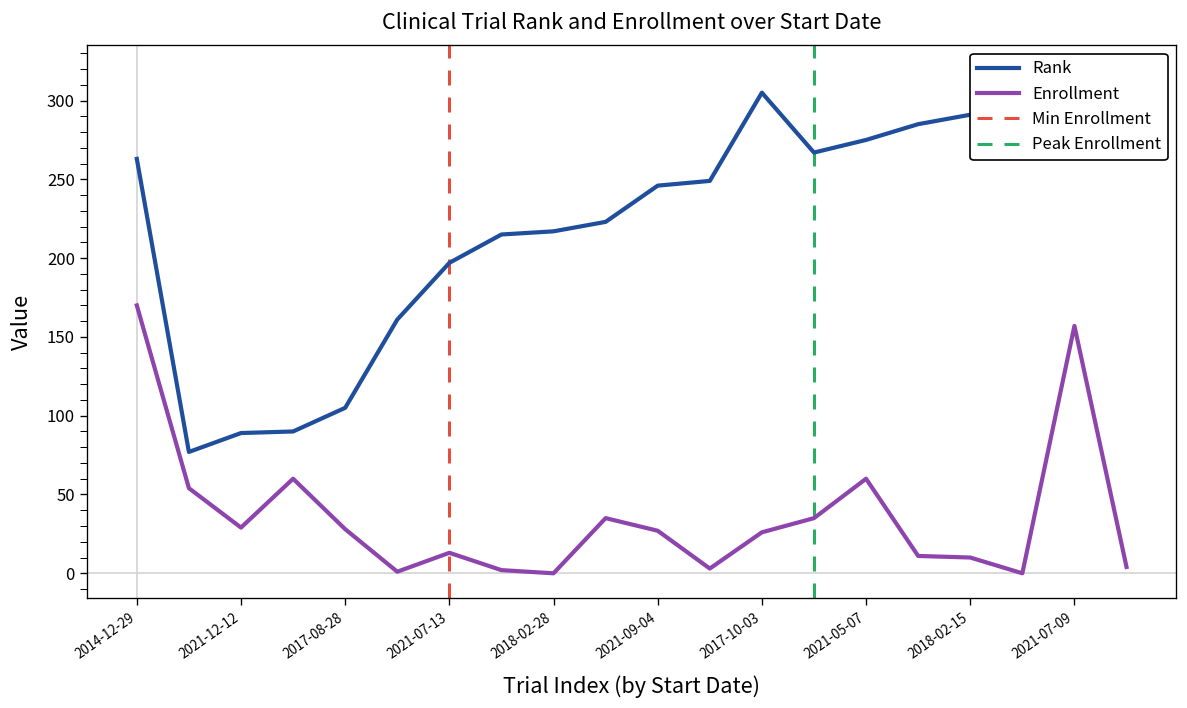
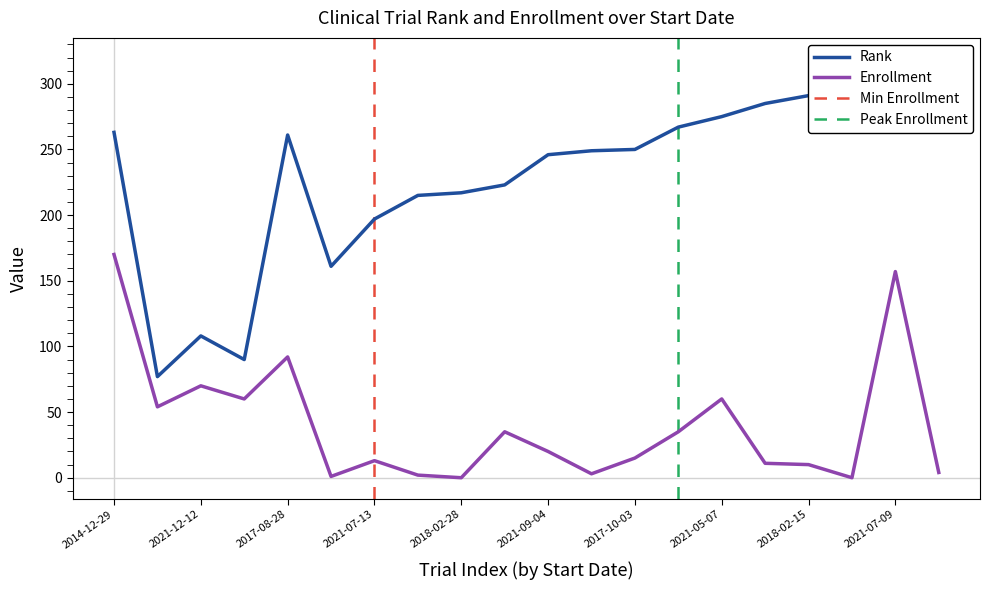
Rank, 2021-12-12: 89 -> 108
Enrollment, 2021-12-12: 29 -> 70
Rank, 2017-08-28: 105 -> 261
Enrollment, 2017-08-28: 28 -> 92
Enrollment, 2021-09-04: 27 -> 20
Rank, 2017-10-03: 305 -> 250
Enrollment, 2017-10-03: 26 -> 15
